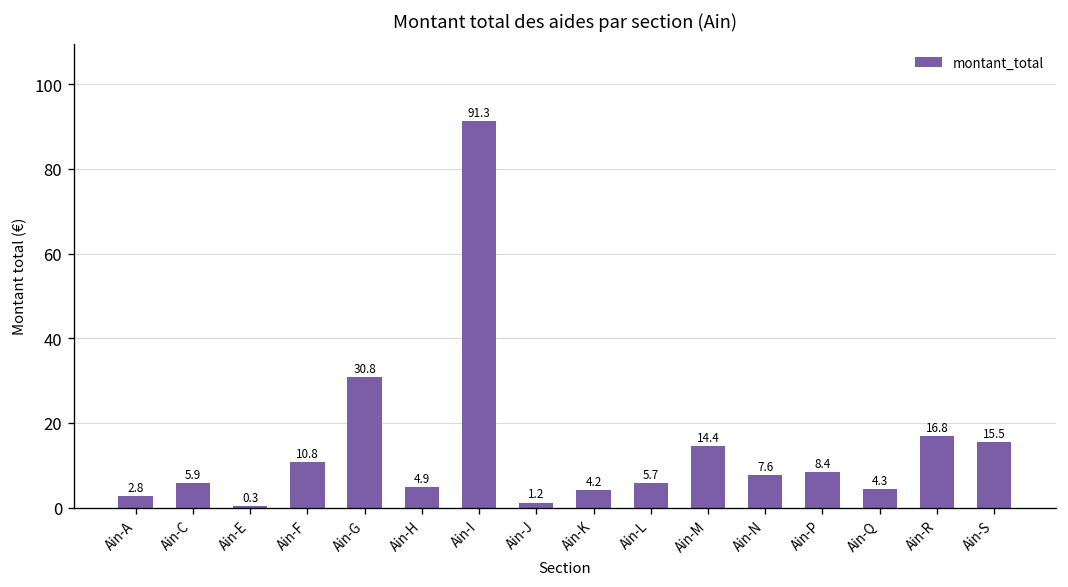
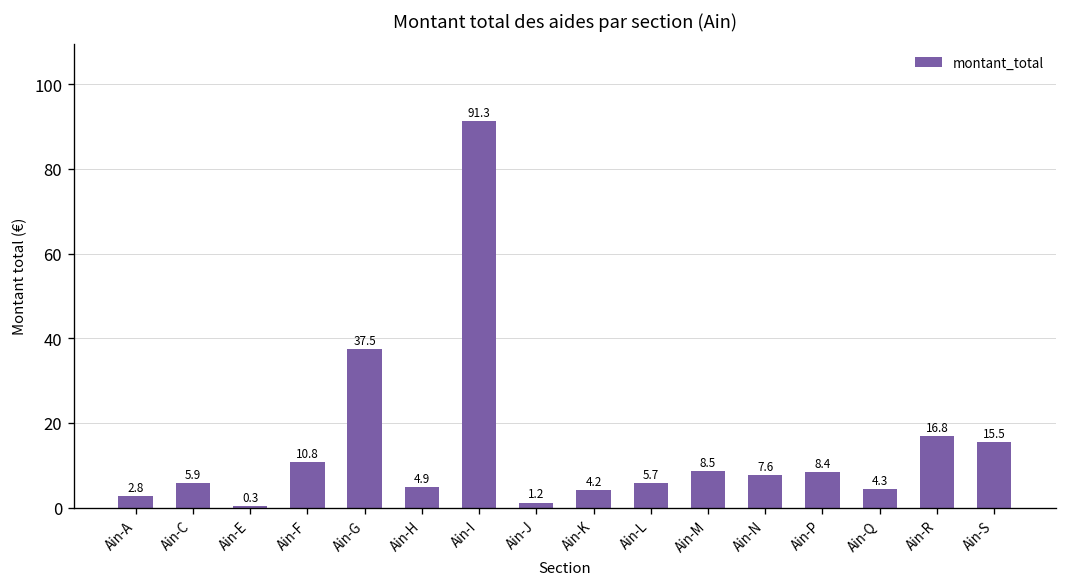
Ain-G: 30.8 -> 37.5
Ain-M: 14.4 -> 8.5
